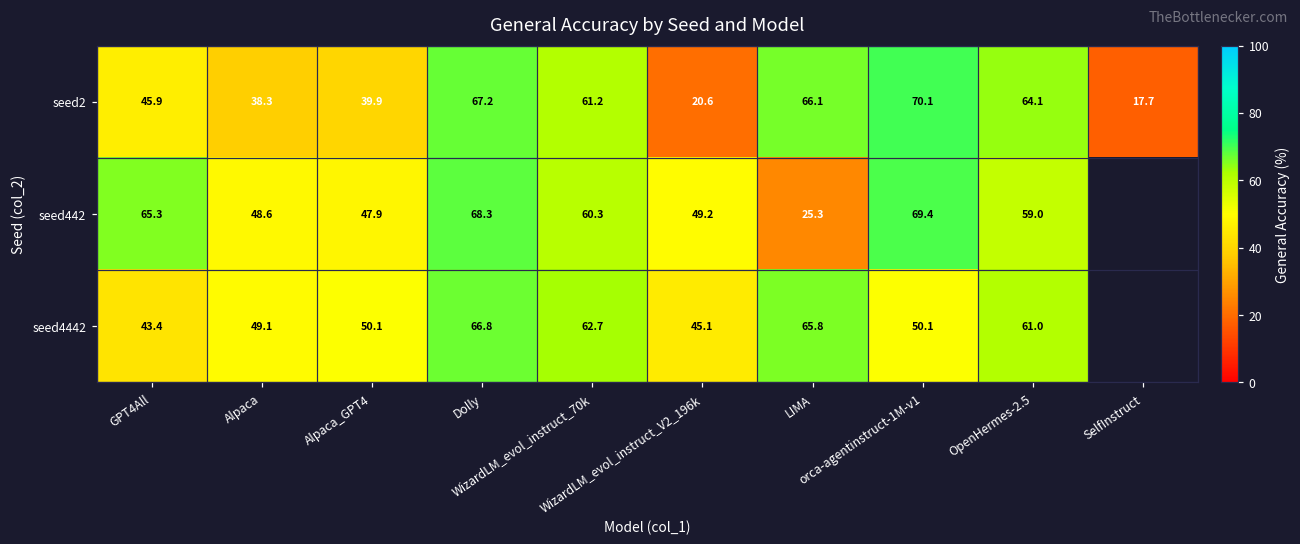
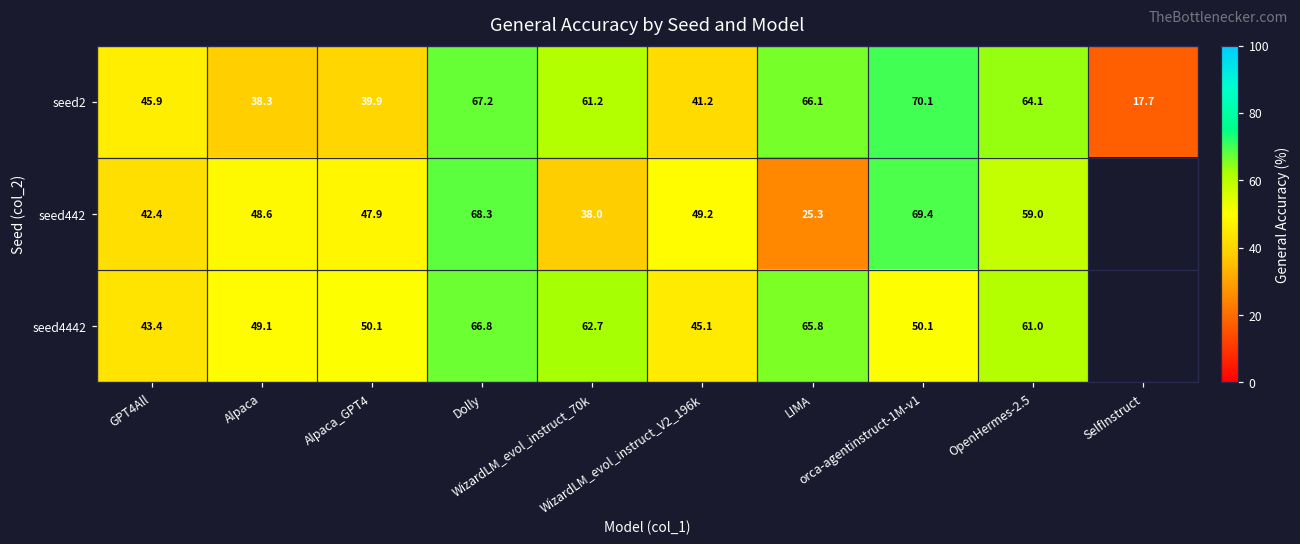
seed2, WizardLM_evol_instruct_V2_196k: 20.6 -> 41.2
seed442, GPT4All: 65.3 -> 42.4
seed442, WizardLM_evol_instruct_70k: 60.3 -> 38.0
